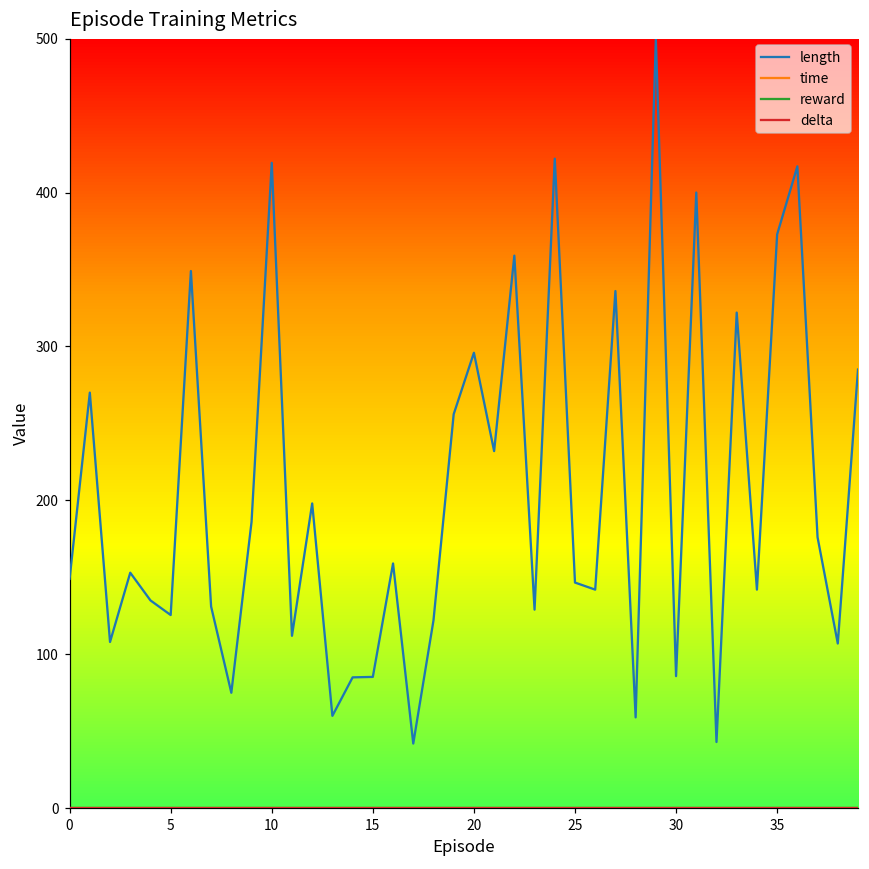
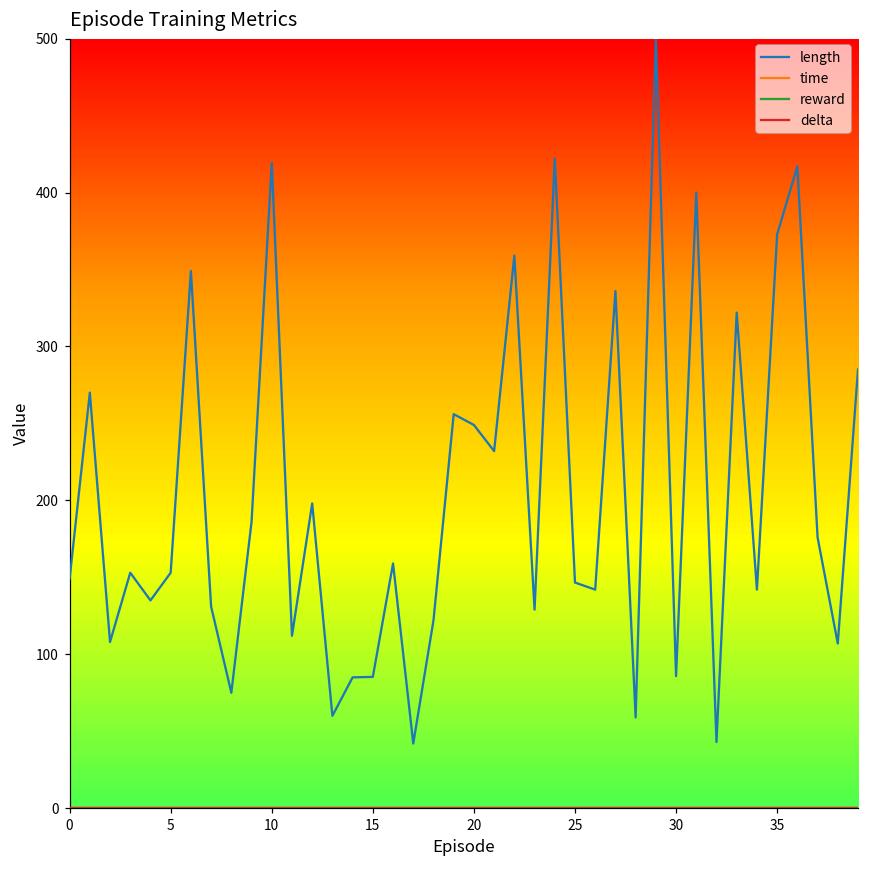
length, 5: 126 -> 153
length, 20: 296 -> 249
